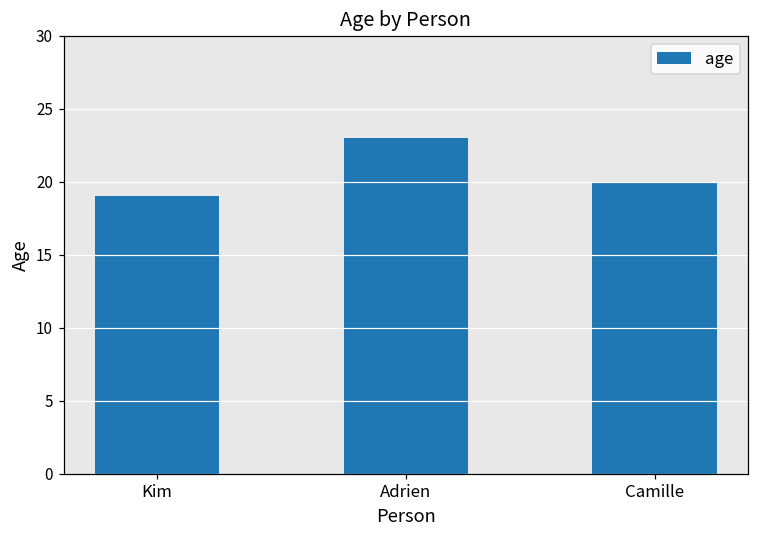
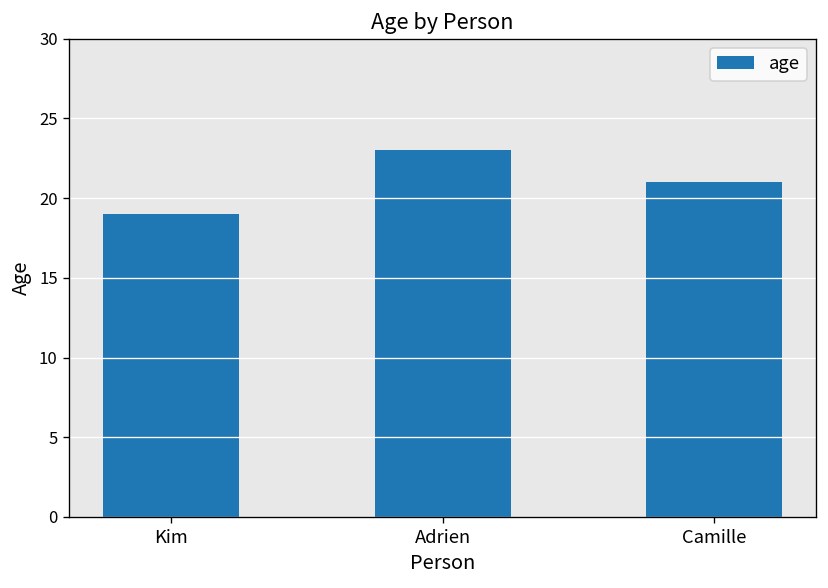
Camille: 20 -> 21
